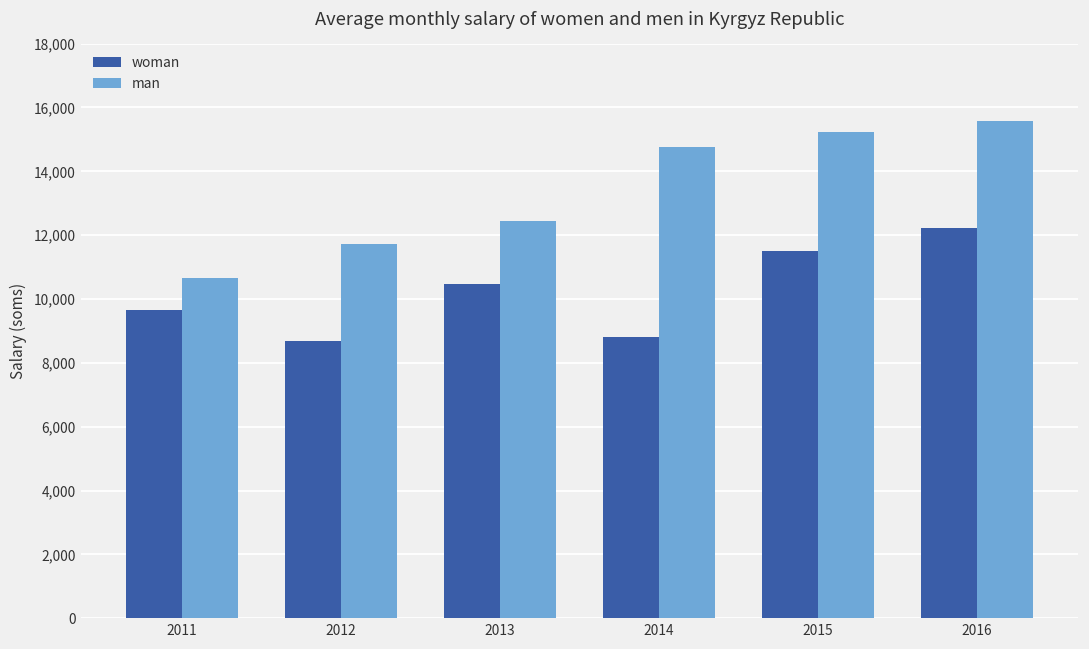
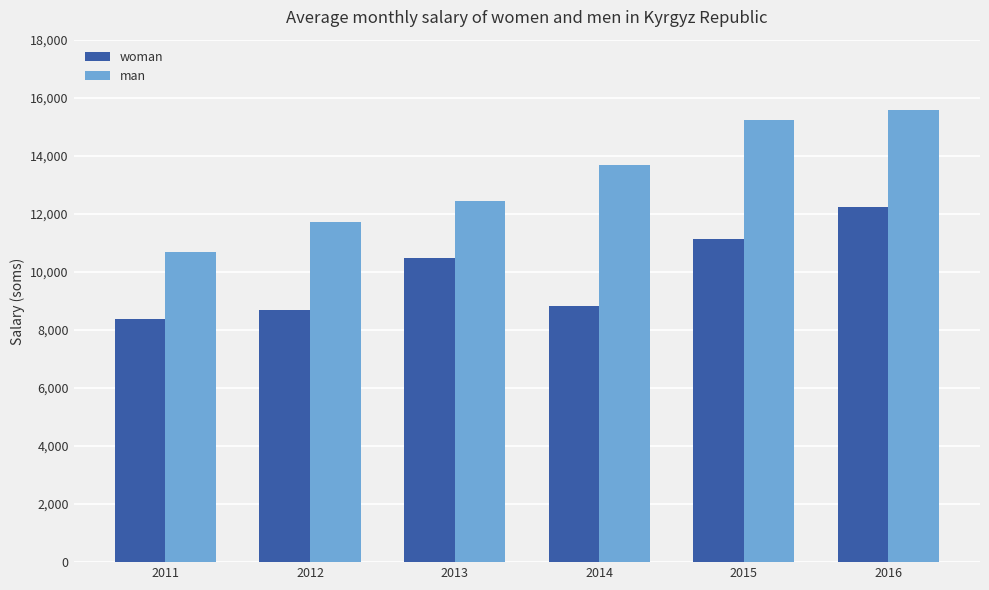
woman, 2011: 9,700 -> 8,400
man, 2014: 14,800 -> 13,700
woman, 2015: 11,500 -> 11,100
